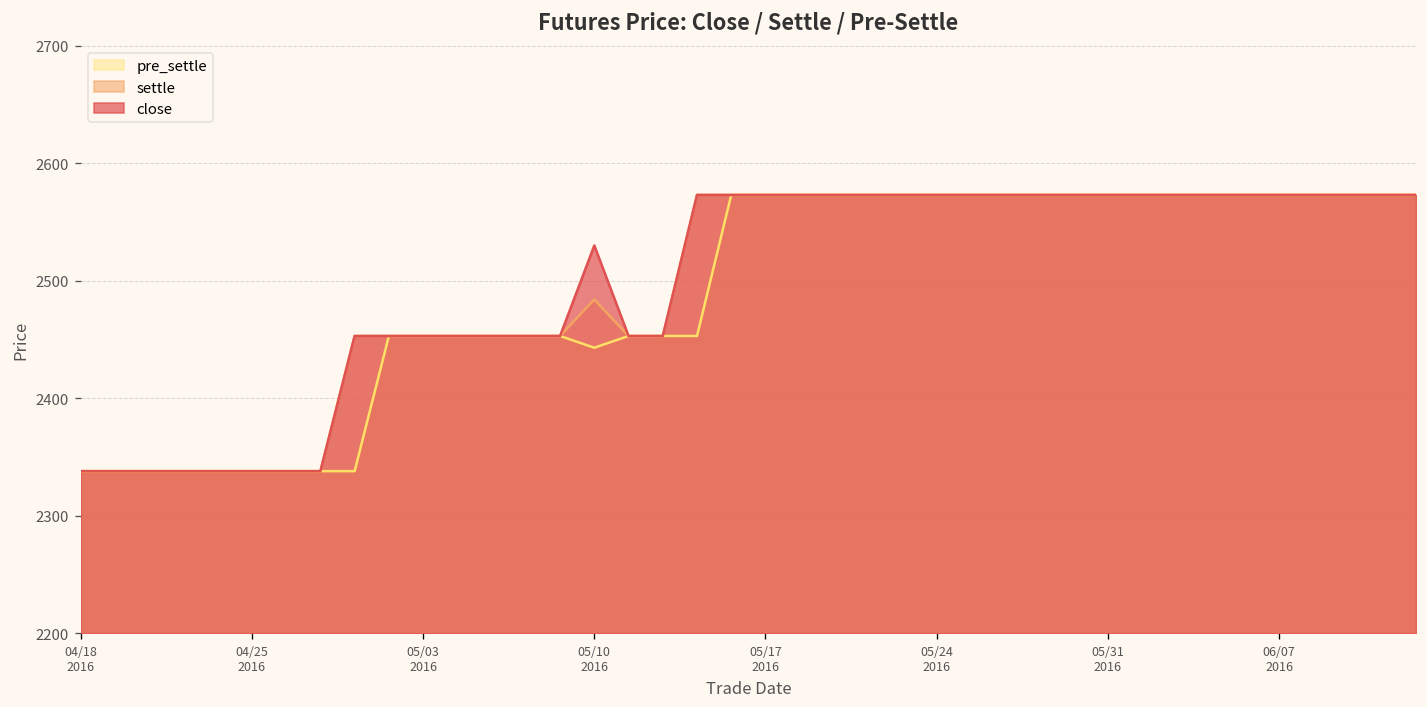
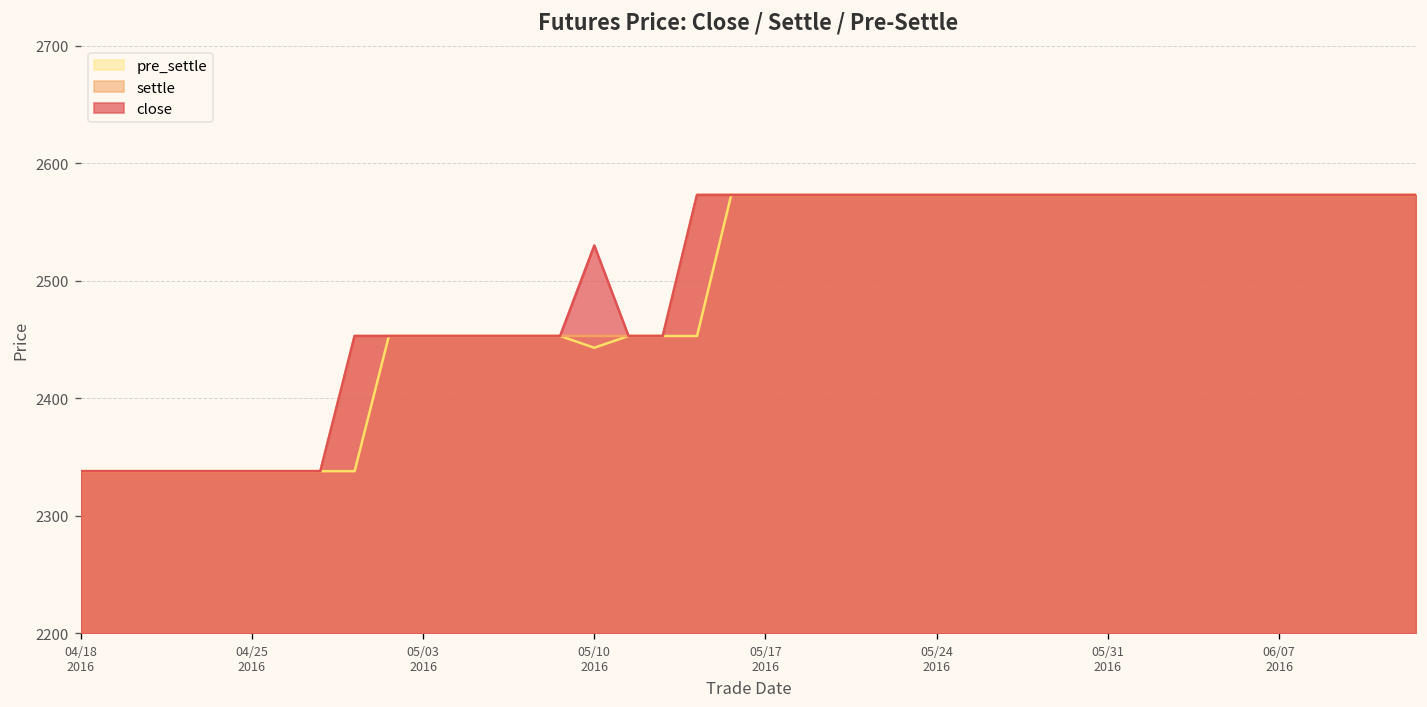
settle, 05/10 2016: 2480 -> 2450
